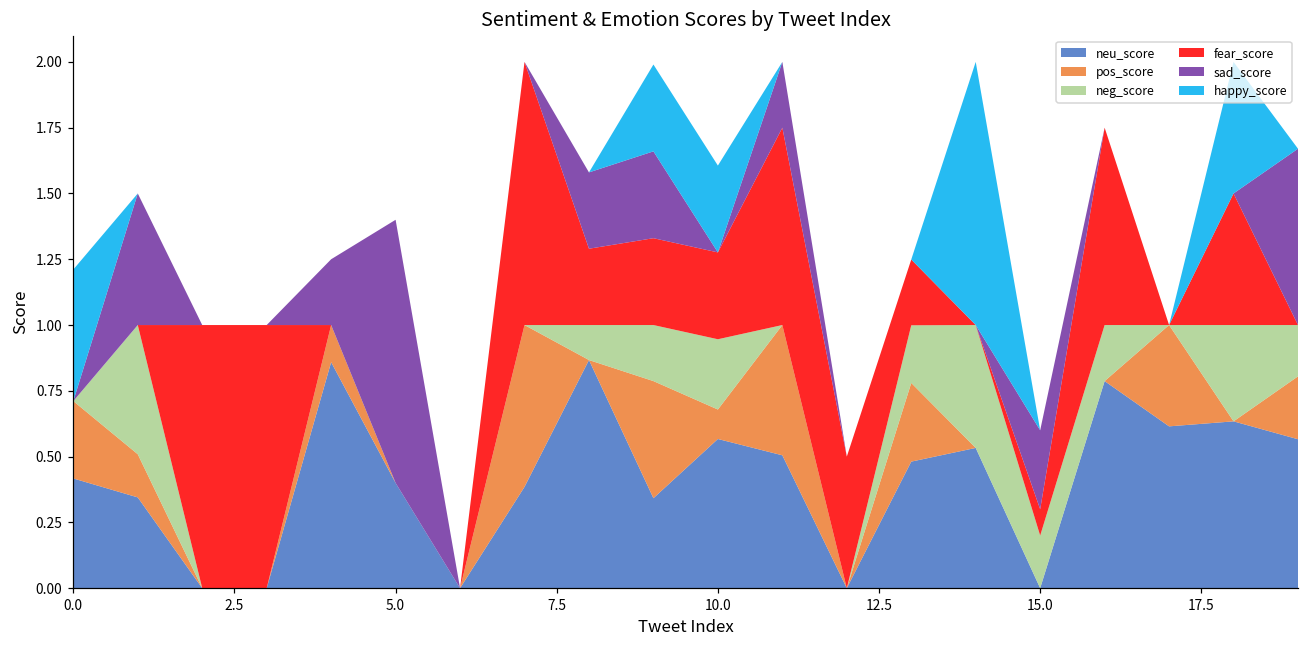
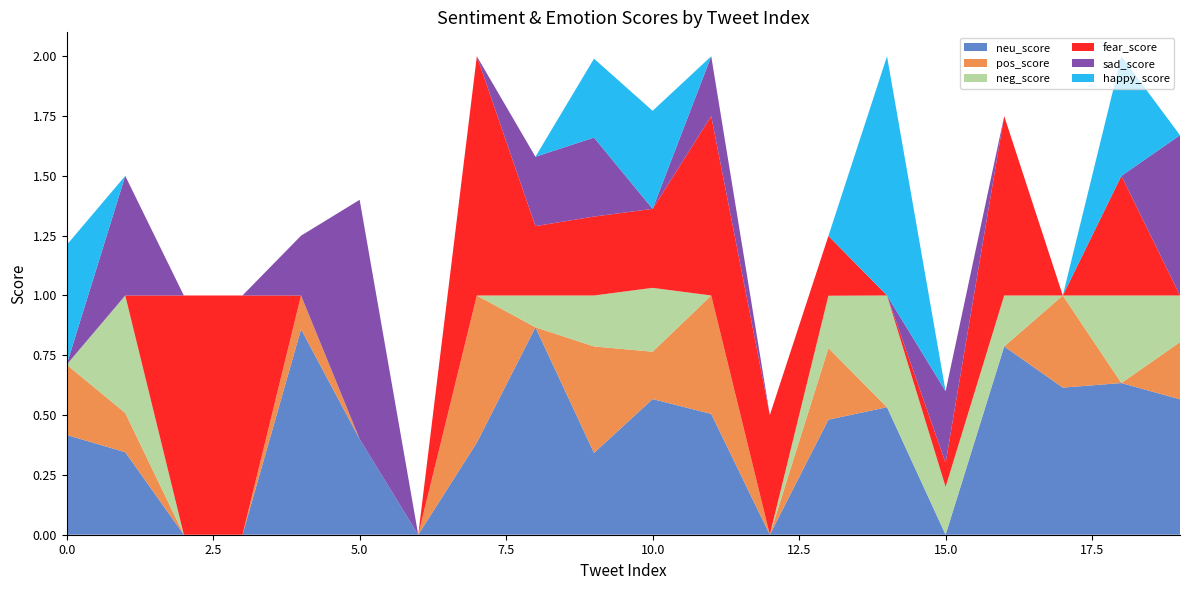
pos_score, 10.0: 0.11 -> 0.20
happy_score, 10.0: 0.33 -> 0.41
